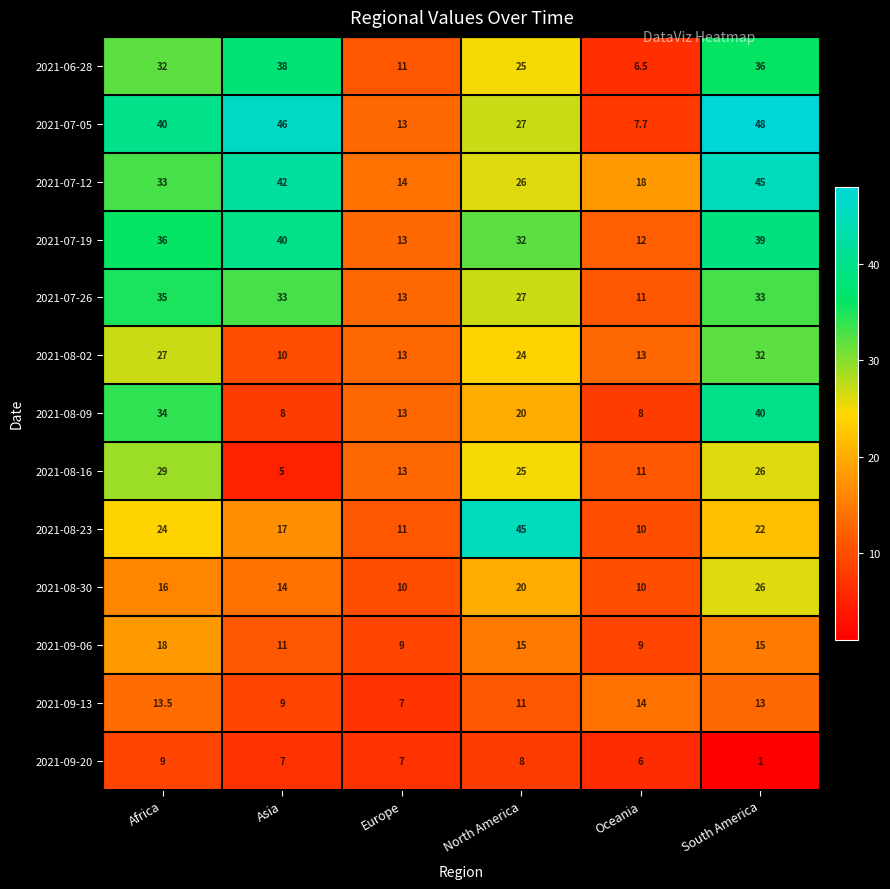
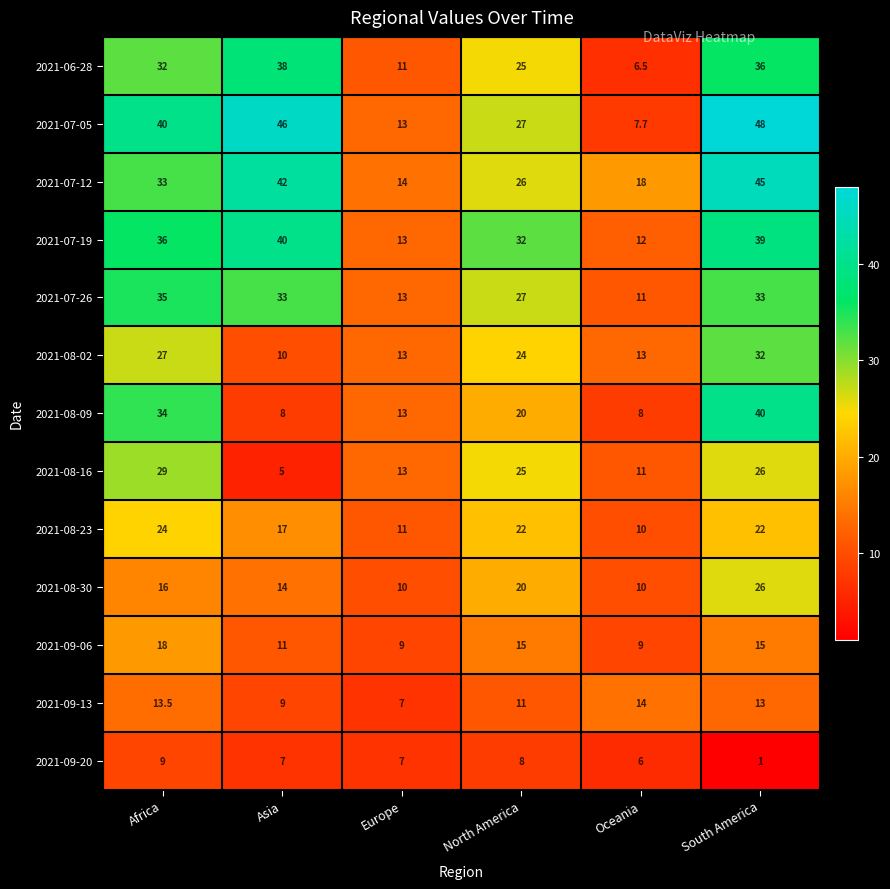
2021-08-23, North America: 45 -> 22
